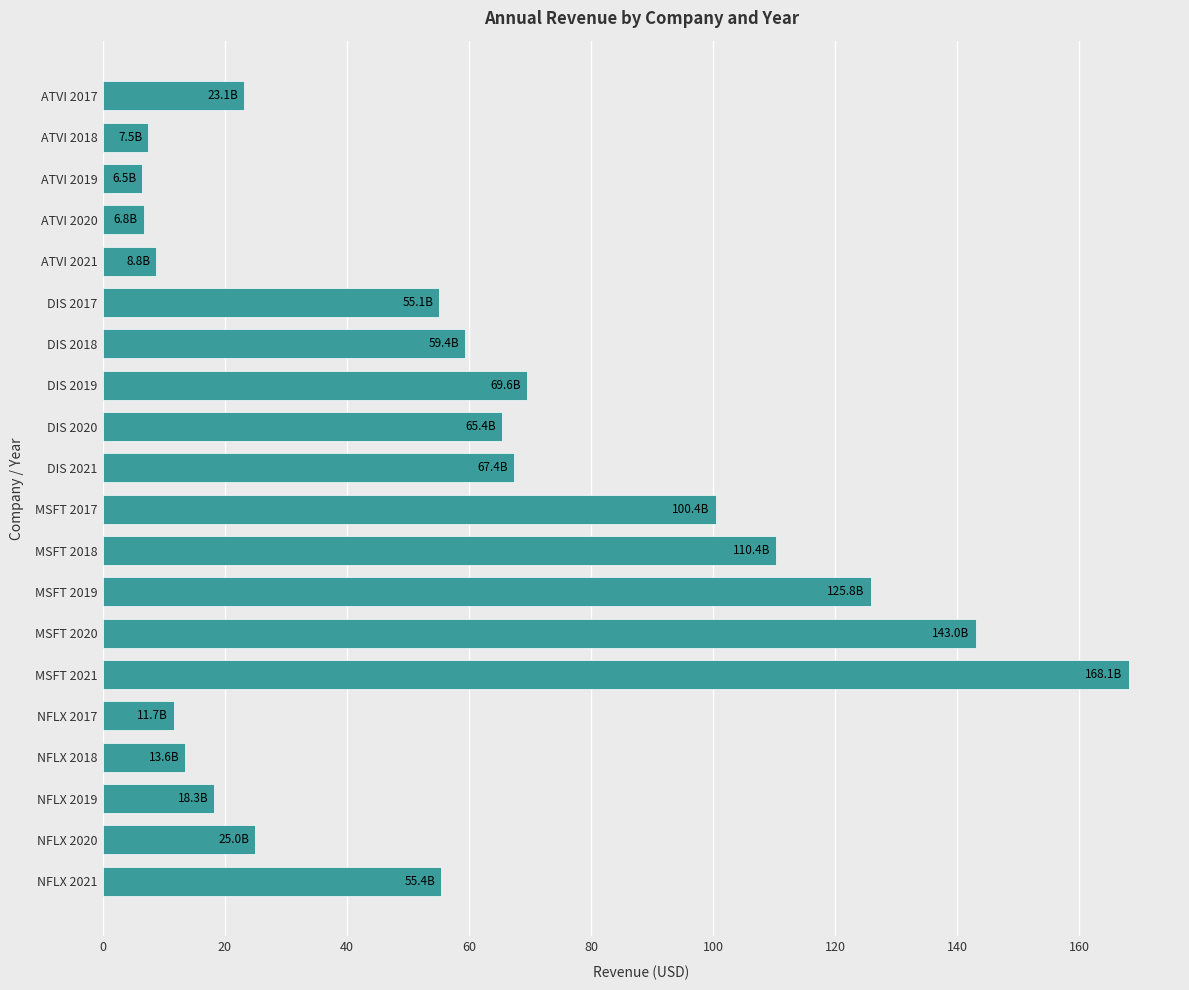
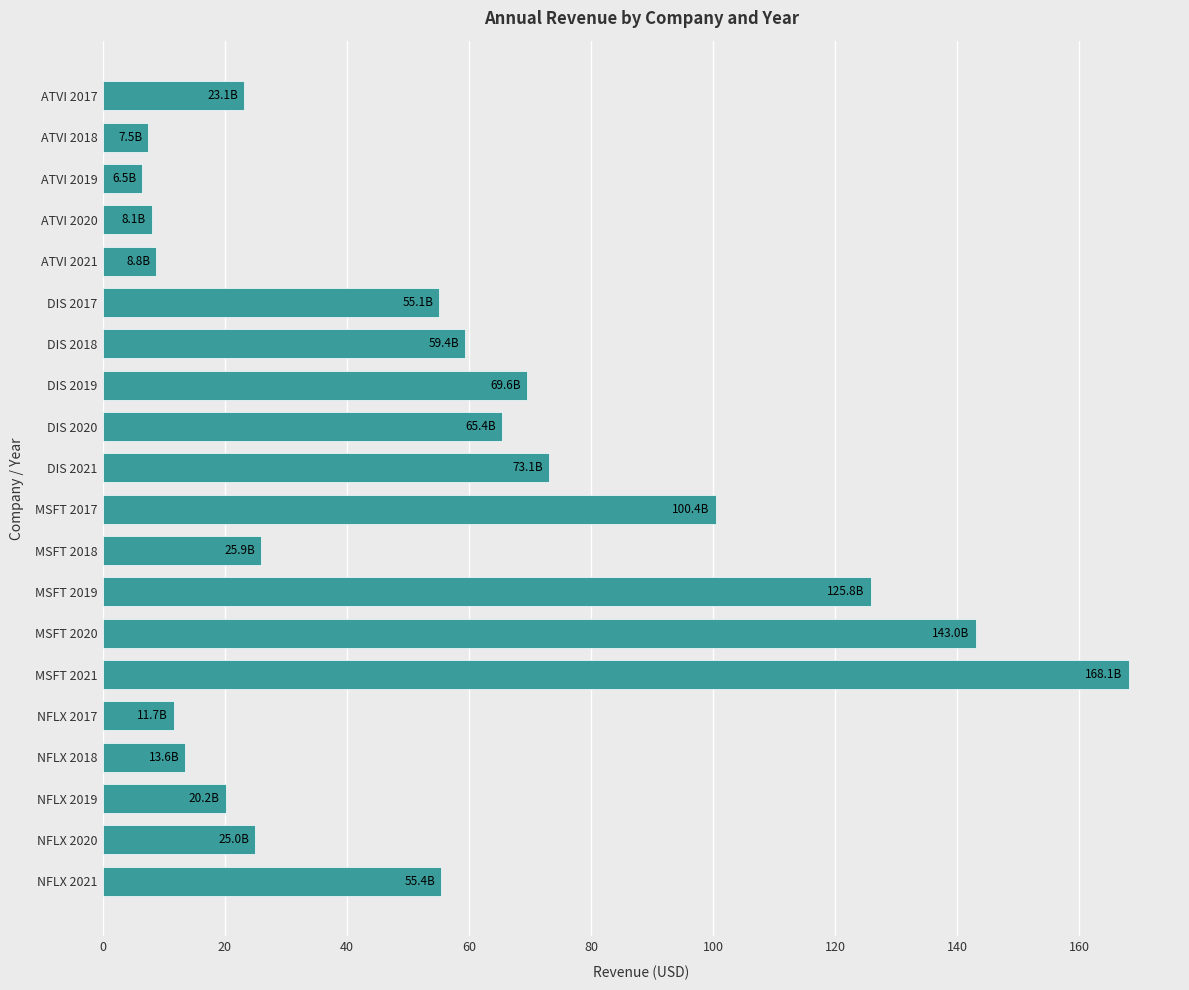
ATVI 2020: 6.8B -> 8.1B
DIS 2021: 67.4B -> 73.1B
MSFT 2018: 110.4B -> 25.9B
NFLX 2019: 18.3B -> 20.2B
